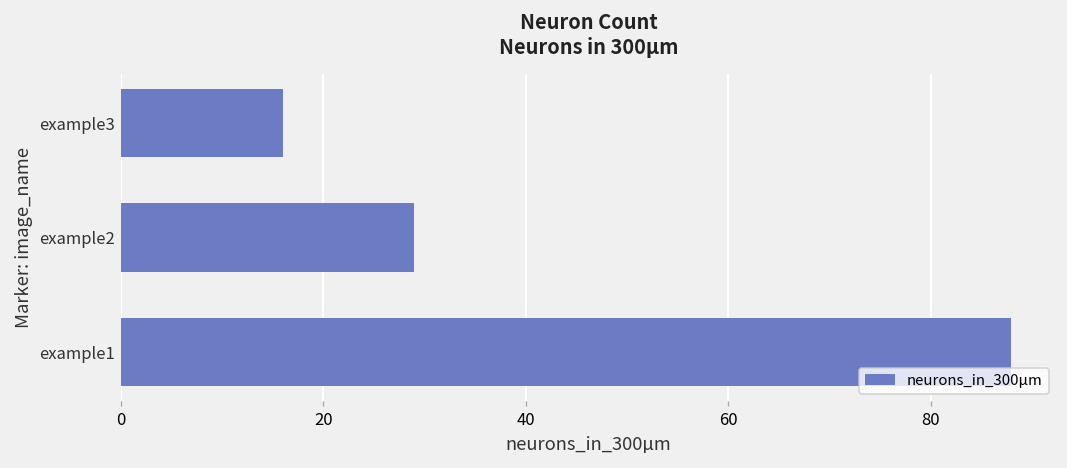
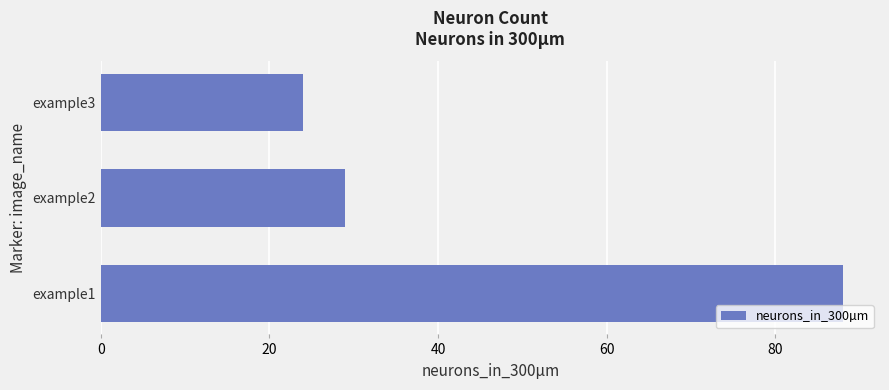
example3: 16 -> 24
